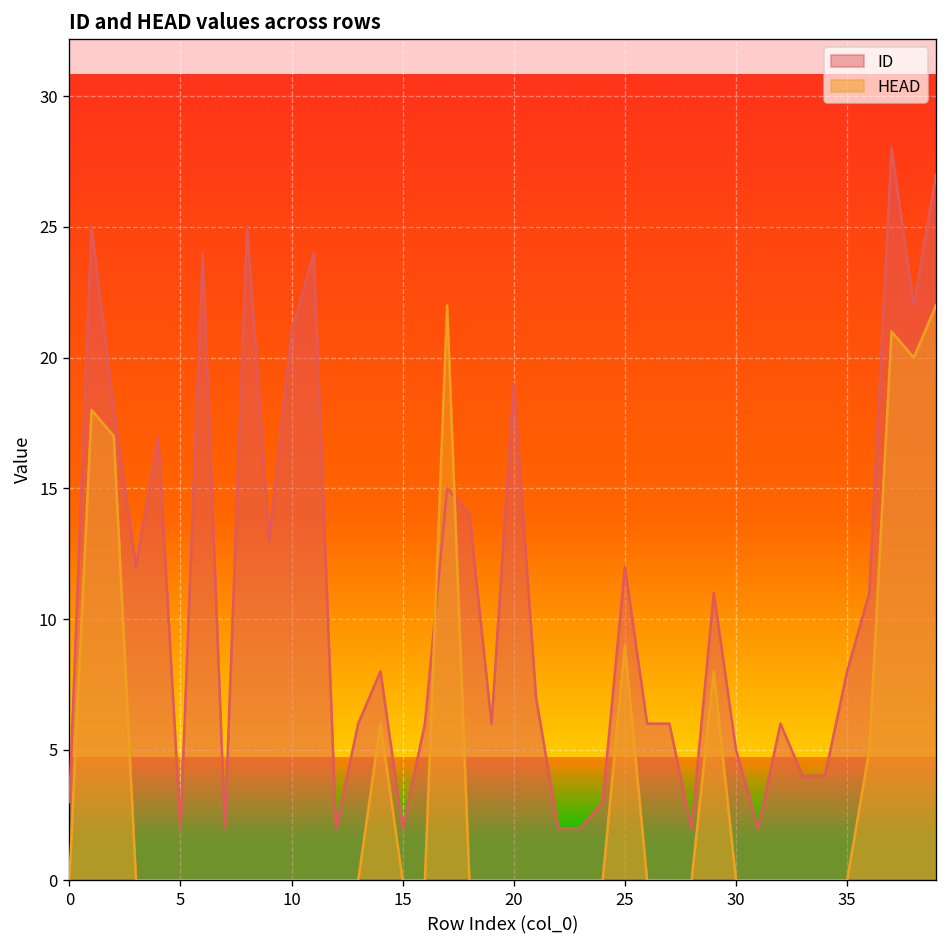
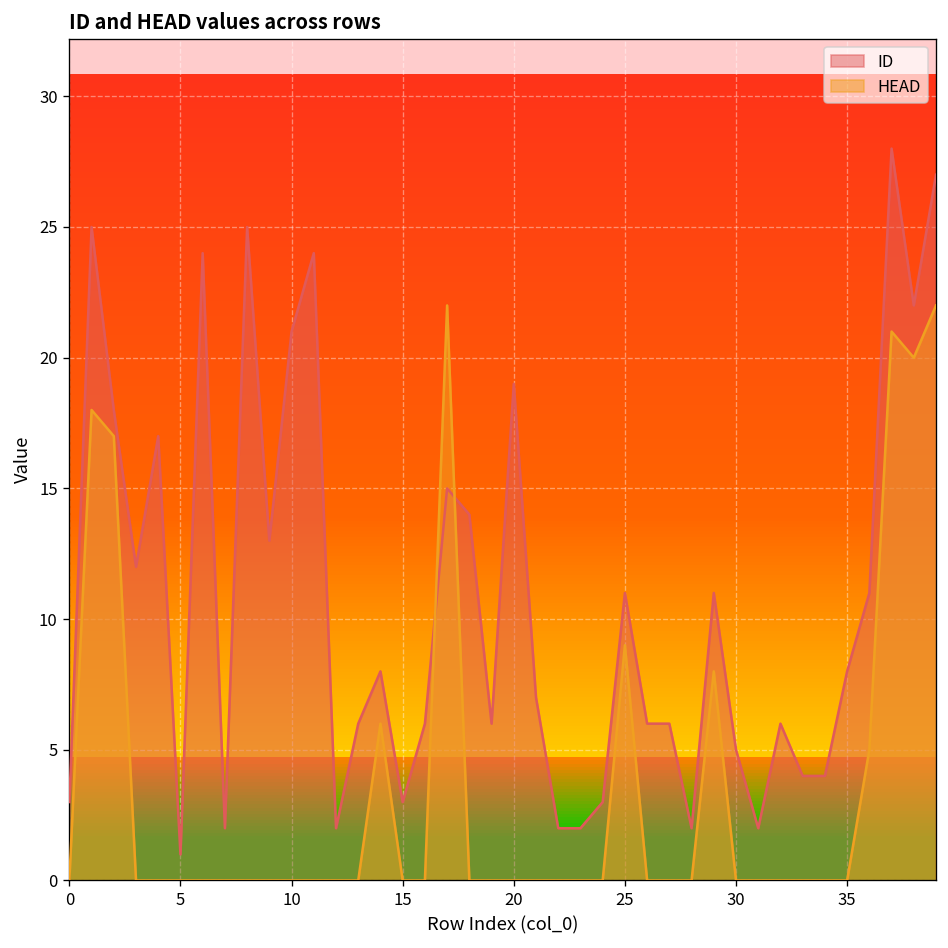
ID, 5: 2 -> 1
ID, 15: 2 -> 3
ID, 25: 12 -> 11
